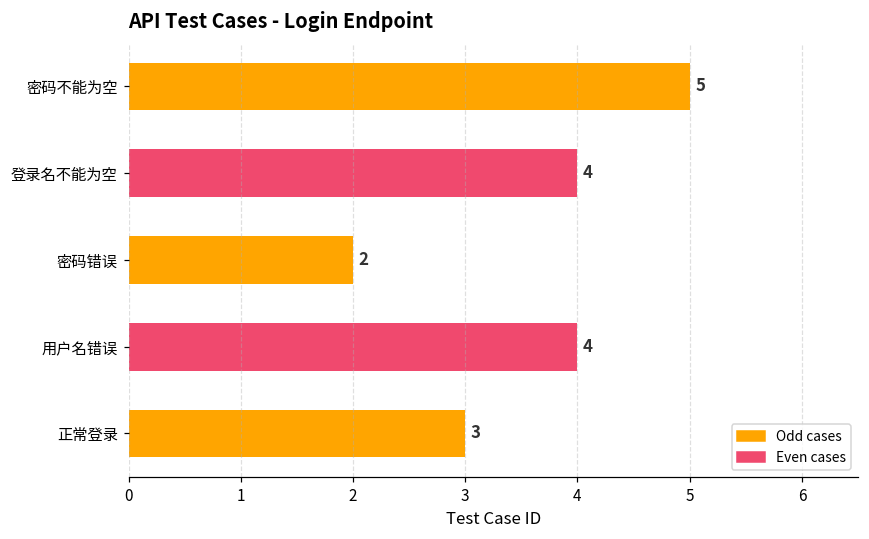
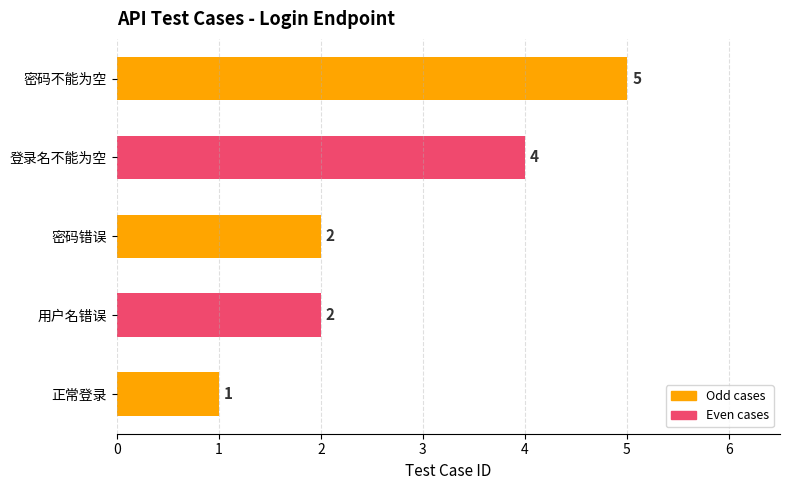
用户名错误: 4 -> 2
正常登录: 3 -> 1
